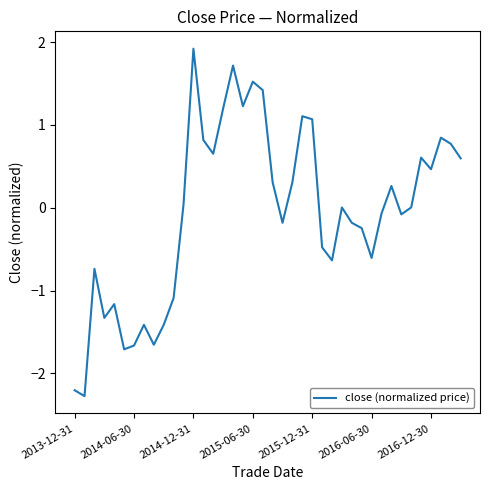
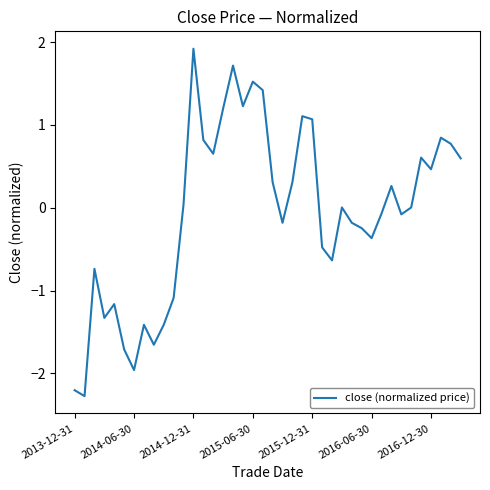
2014-06-30: -1.7 -> -2.0
2016-06-30: -0.6 -> -0.4
